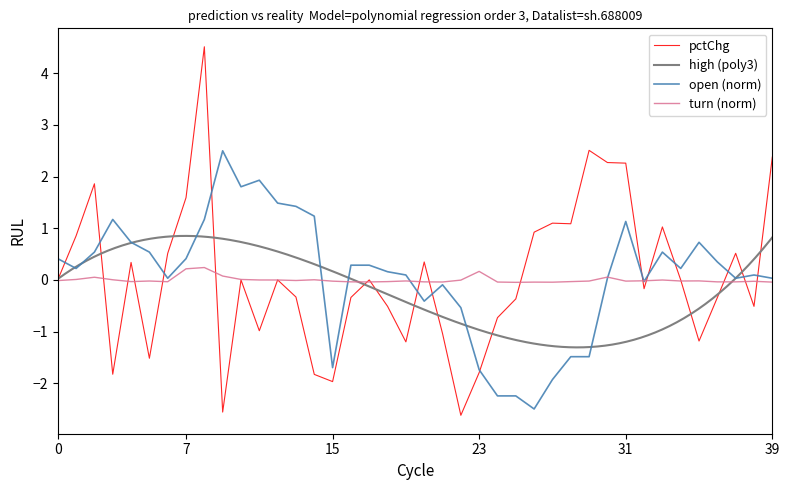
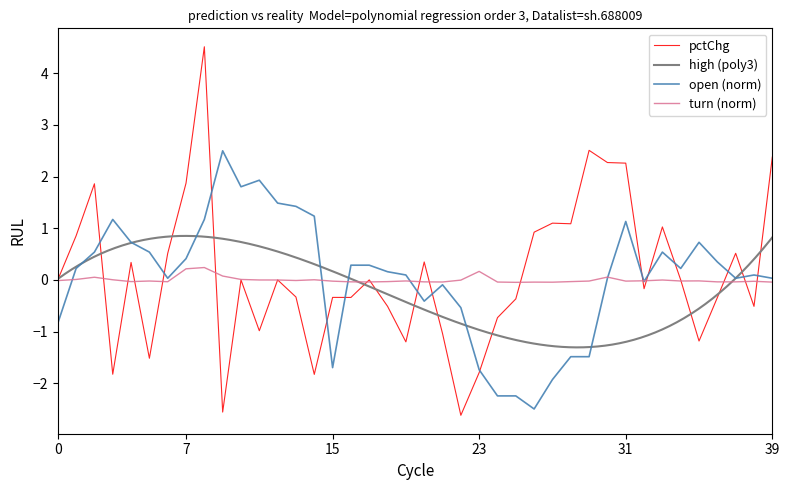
open (norm), 0: 0.4 -> -0.8
pctChg, 7: 1.6 -> 1.9
pctChg, 15: -2.0 -> -0.3
